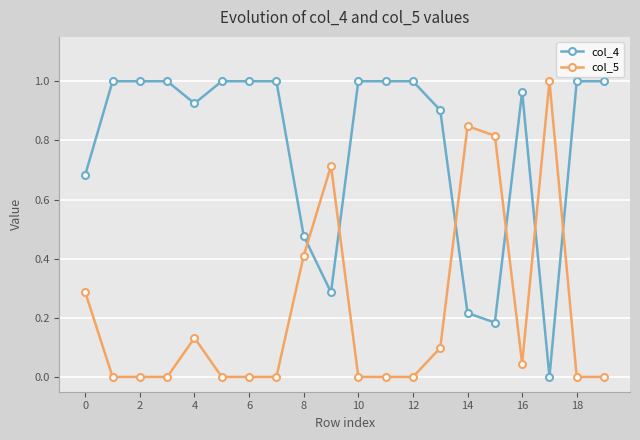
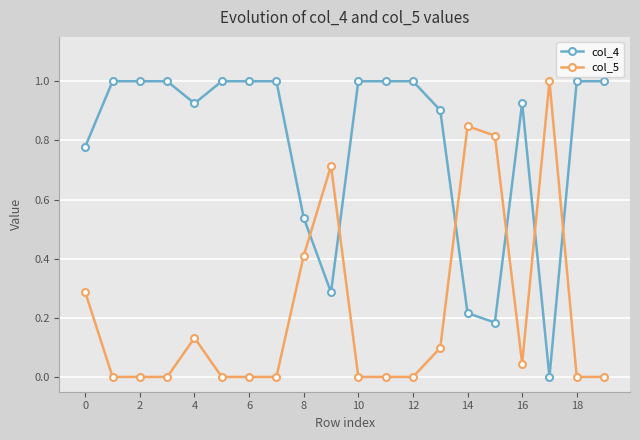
col_4, 0: 0.68 -> 0.78
col_4, 8: 0.48 -> 0.54
col_4, 16: 0.97 -> 0.93
